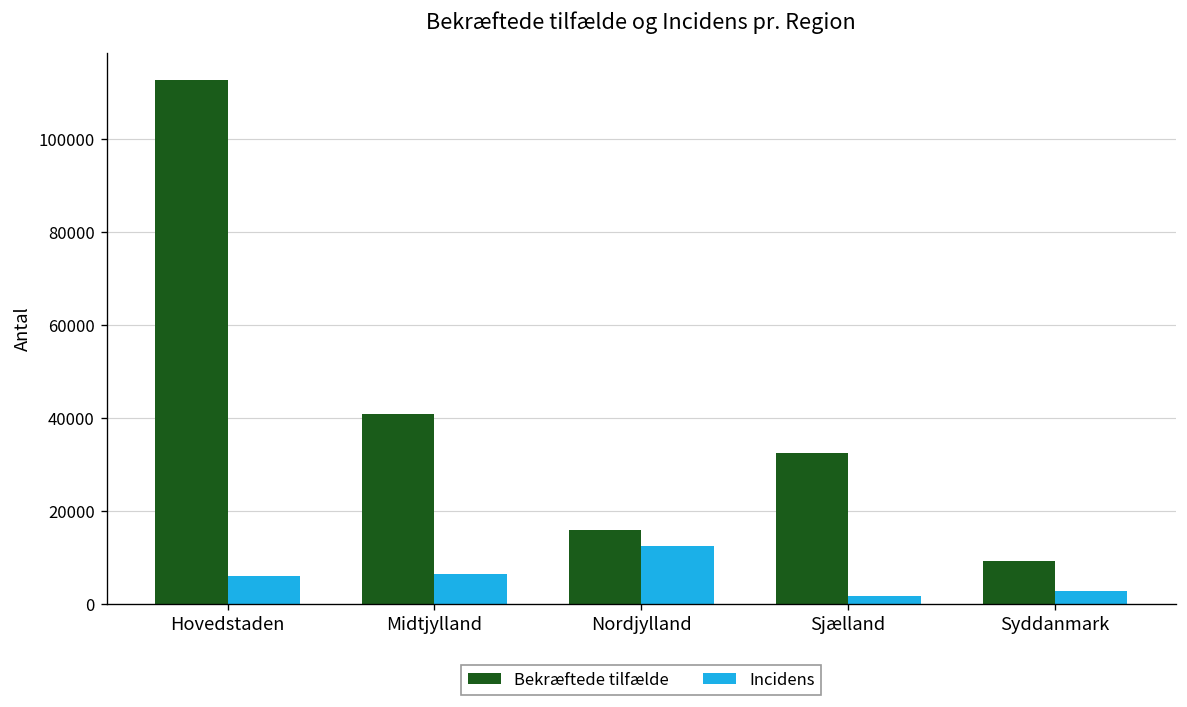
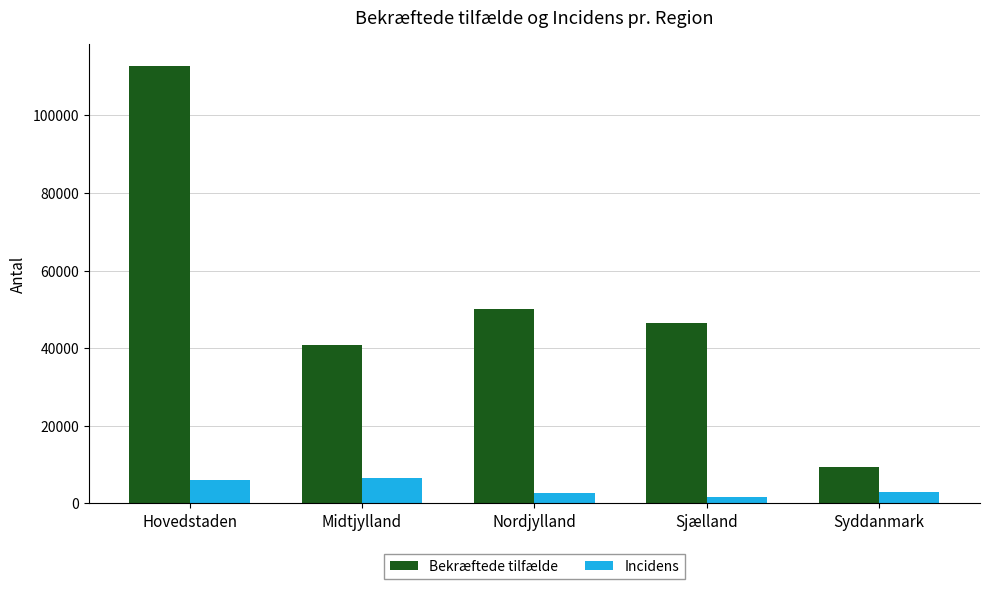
Bekræftede tilfælde, Nordjylland: 16000 -> 50000
Incidens, Nordjylland: 12000 -> 3000
Bekræftede tilfælde, Sjælland: 32000 -> 47000
